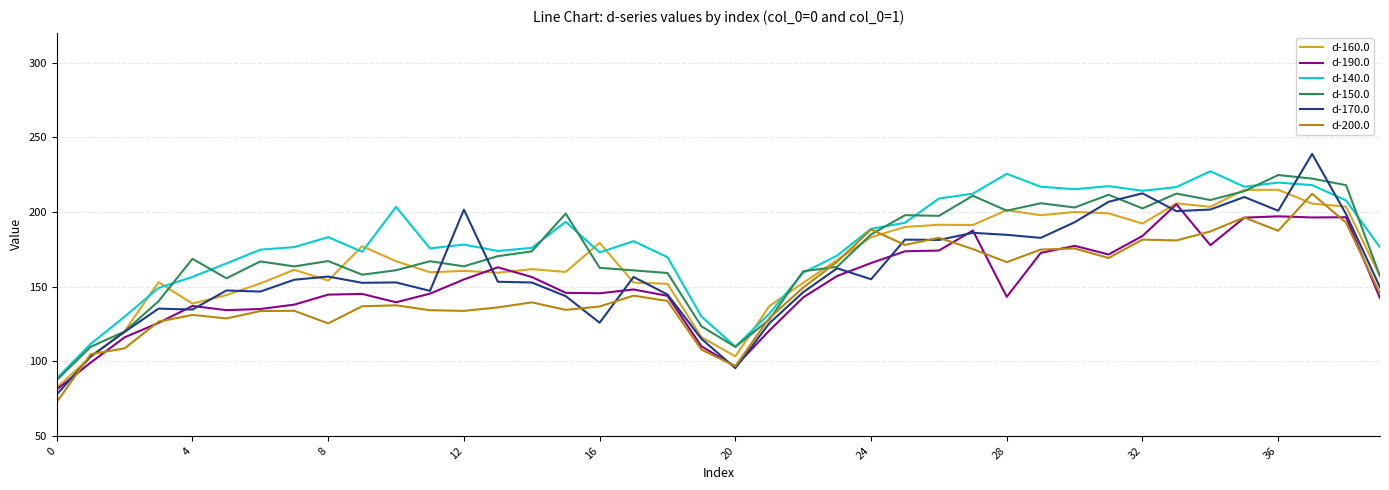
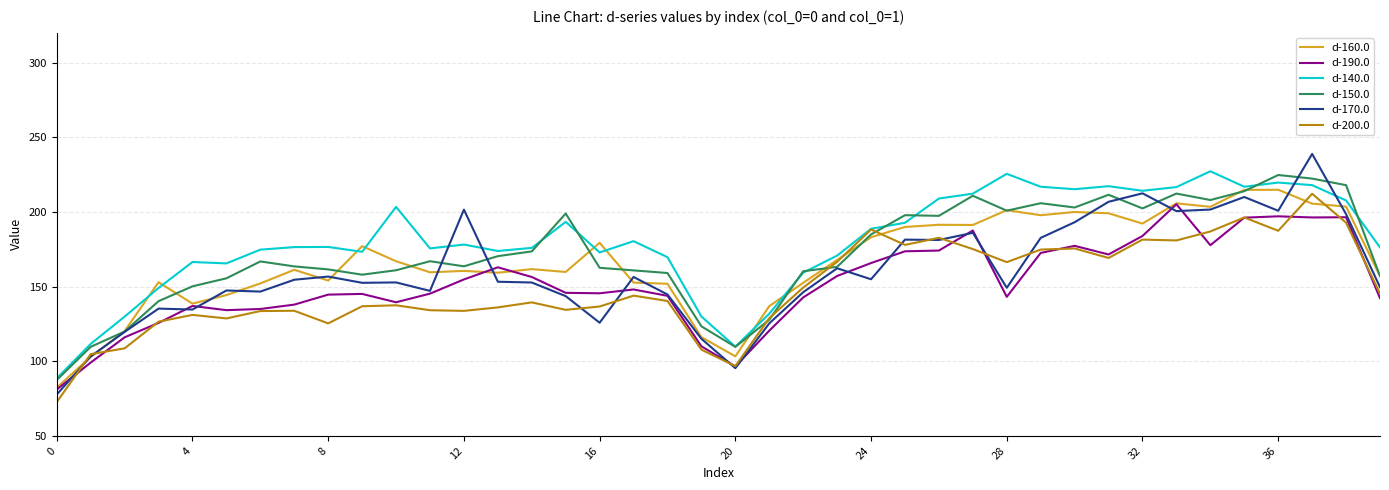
d-140.0, 4: 156 -> 166
d-150.0, 4: 169 -> 150
d-140.0, 8: 183 -> 177
d-150.0, 8: 167 -> 162
d-170.0, 28: 185 -> 149
